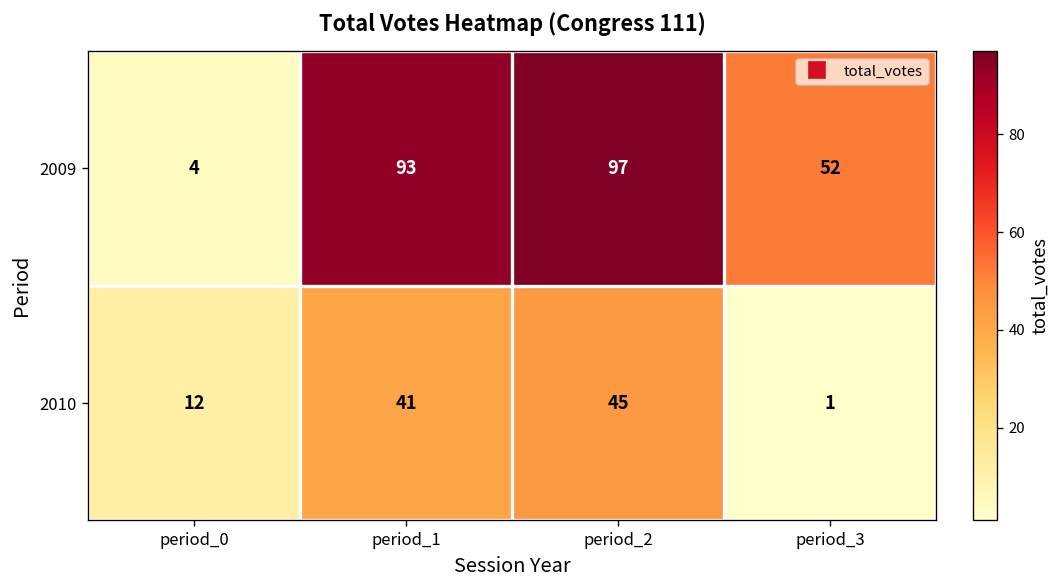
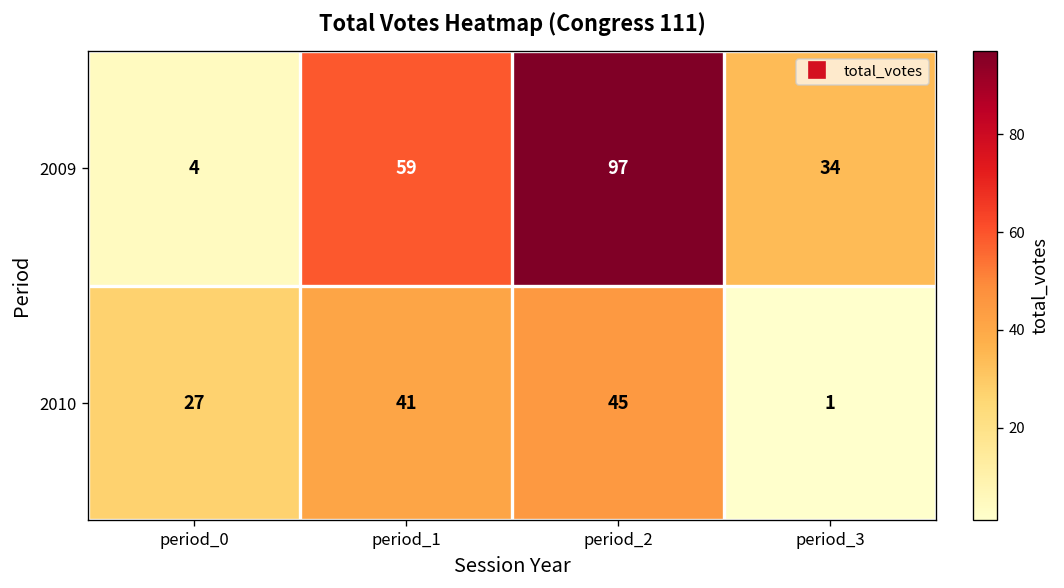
2009, period_1: 93 -> 59
2009, period_3: 52 -> 34
2010, period_0: 12 -> 27
